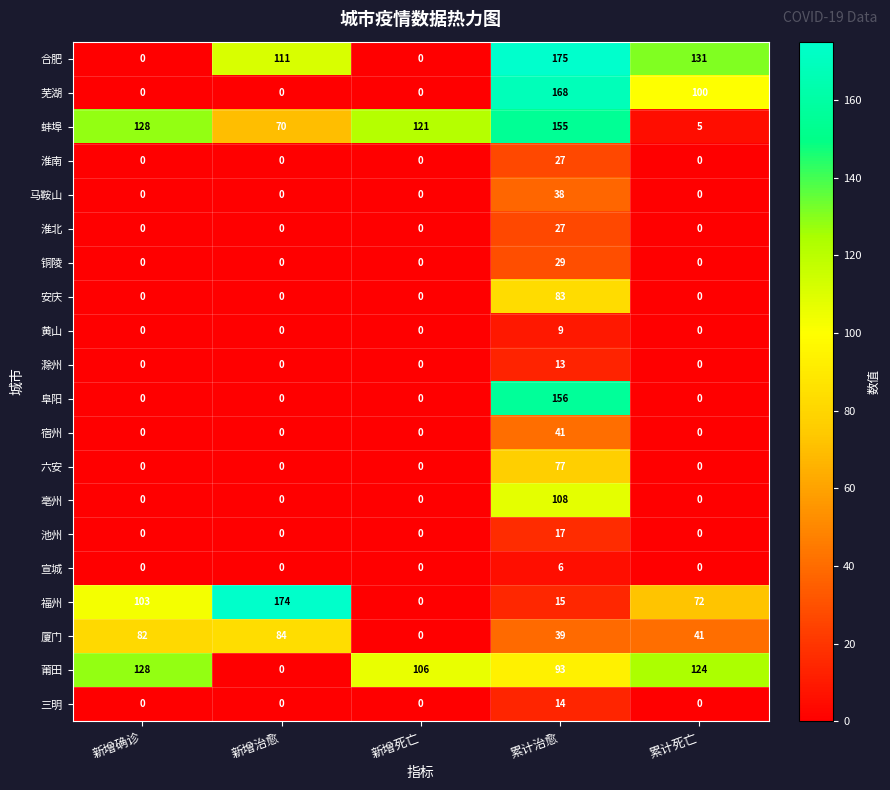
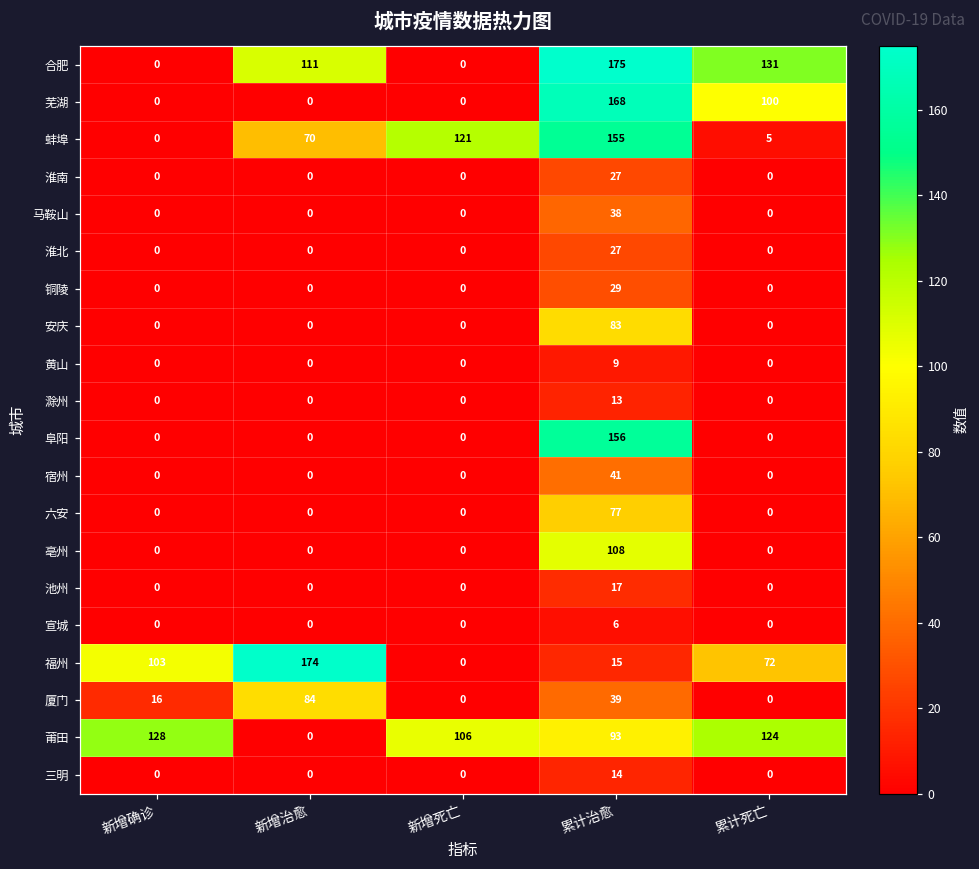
蚌埠, 新增确诊: 128 -> 0
厦门, 新增确诊: 82 -> 16
厦门, 累计死亡: 41 -> 0
